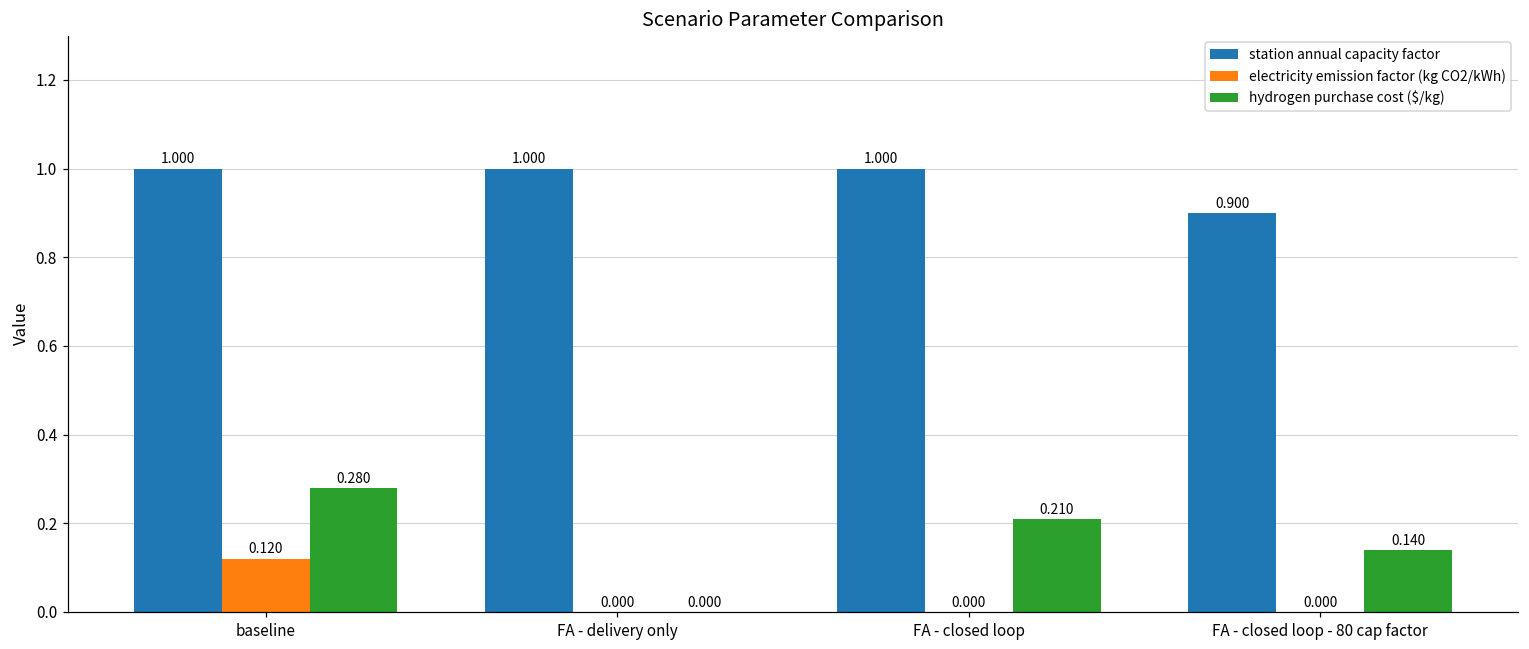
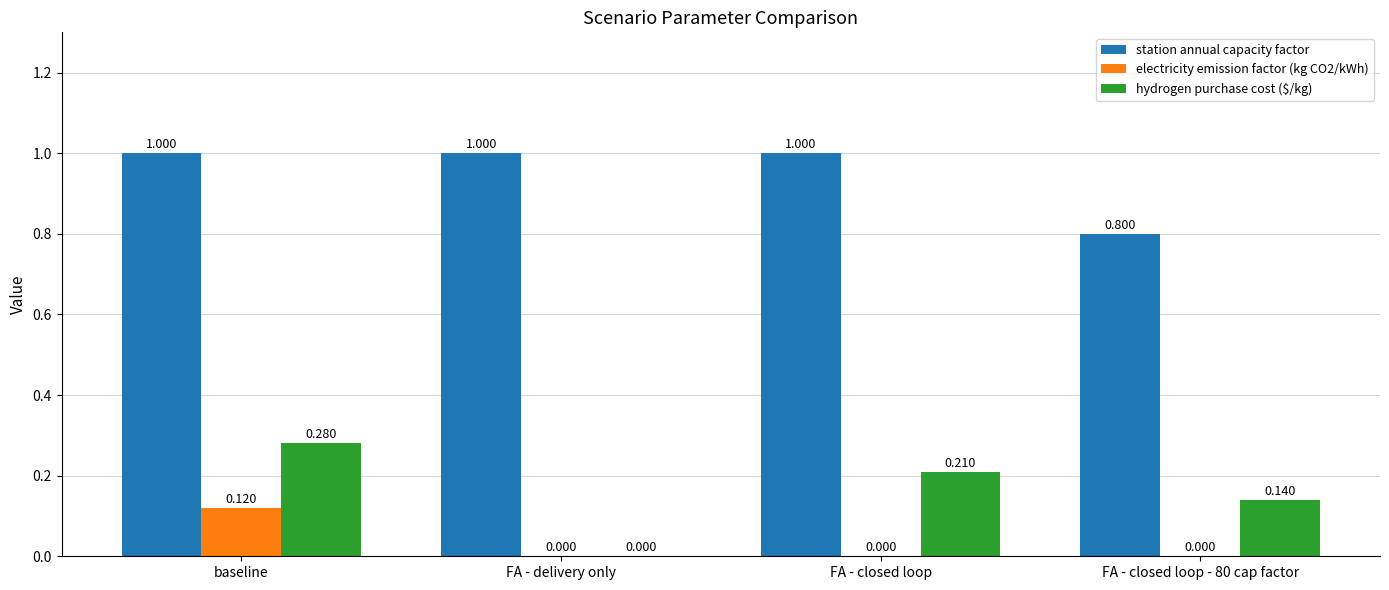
station annual capacity factor, FA - closed loop - 80 cap factor: 0.900 -> 0.800
